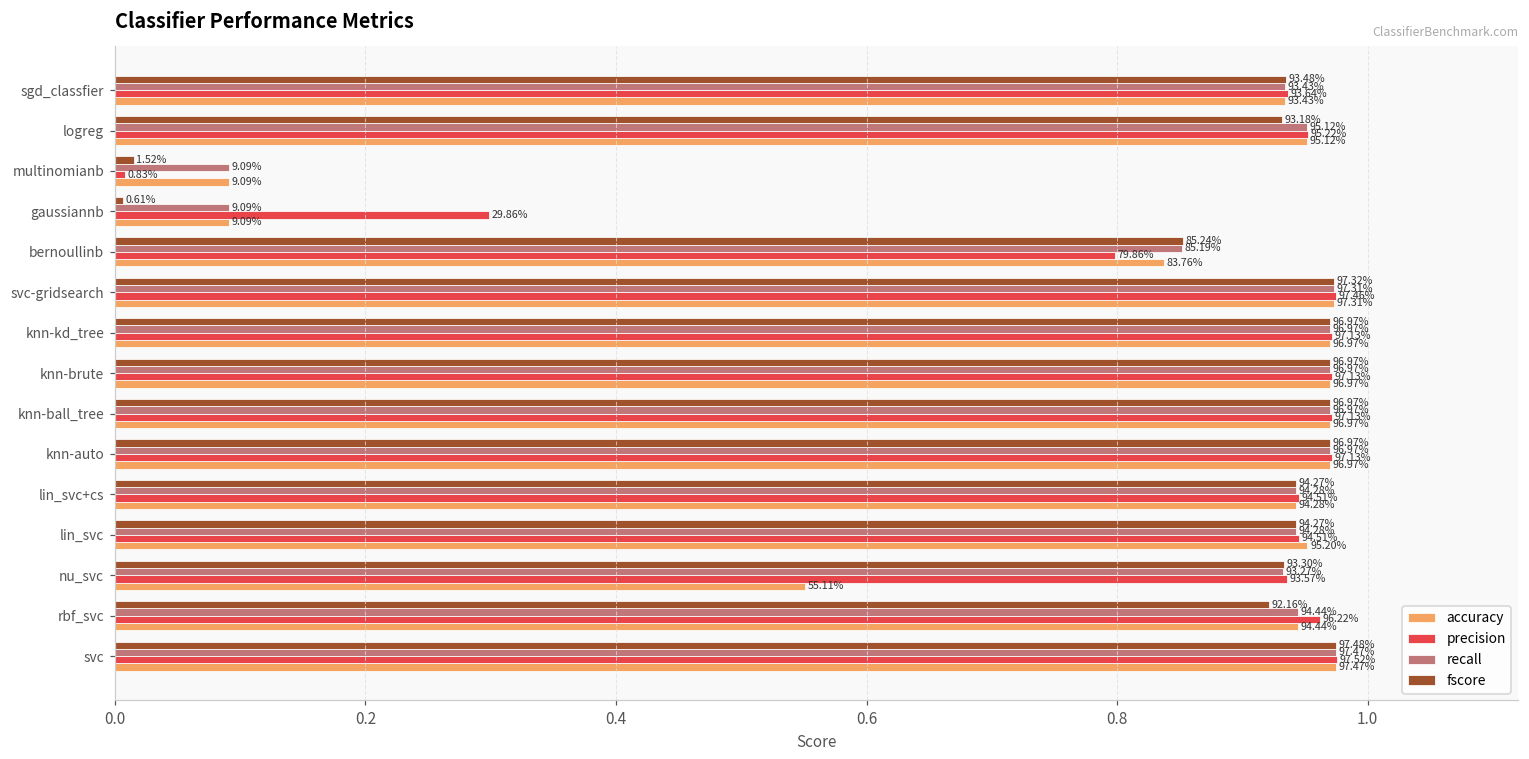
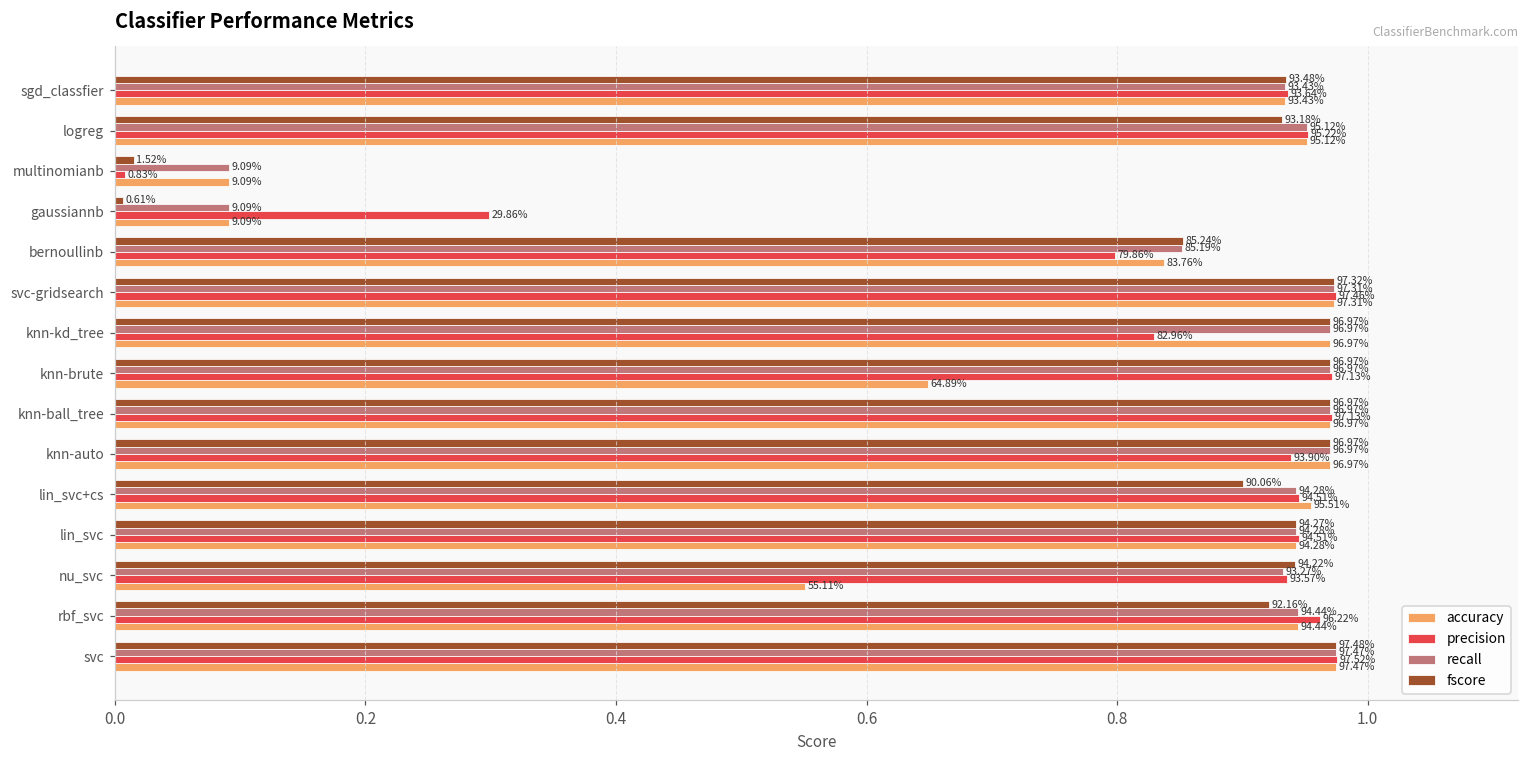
precision, knn-kd_tree: 97.13% -> 82.96%
accuracy, knn-brute: 96.97% -> 64.89%
precision, knn-auto: 97.13% -> 93.90%
fscore, lin_svc+cs: 94.27% -> 90.06%
accuracy, lin_svc+cs: 94.28% -> 95.51%
accuracy, lin_svc: 95.20% -> 94.28%
fscore, nu_svc: 93.30% -> 94.22%
